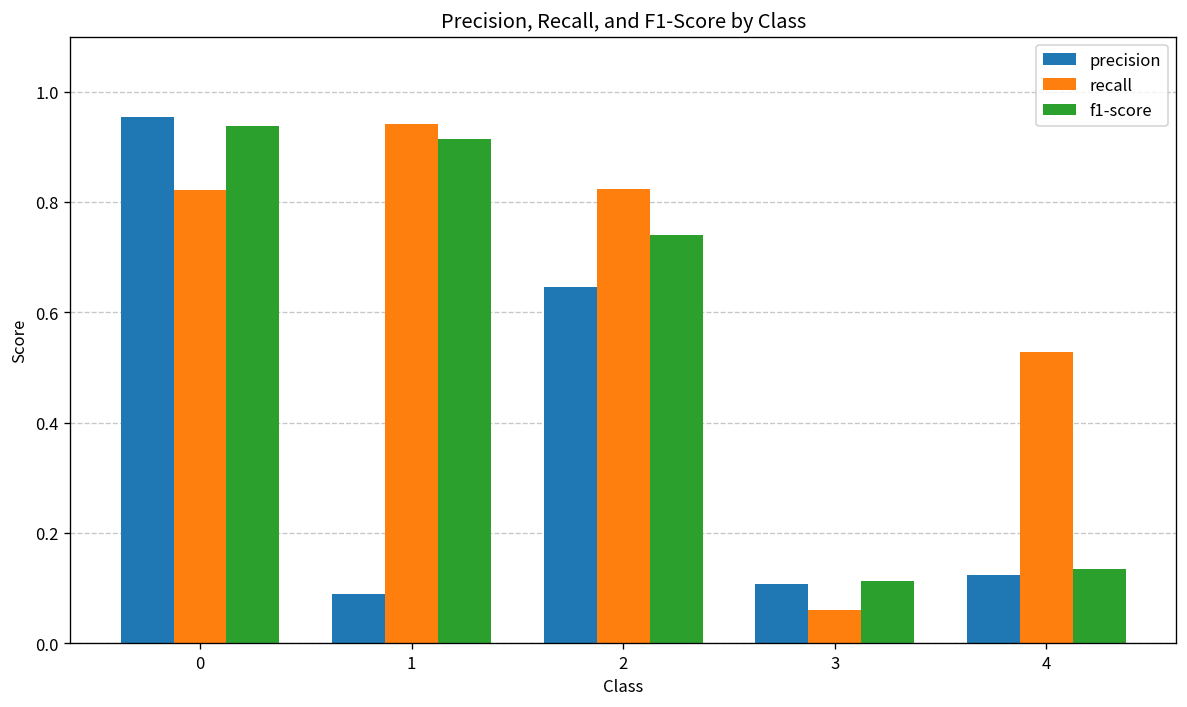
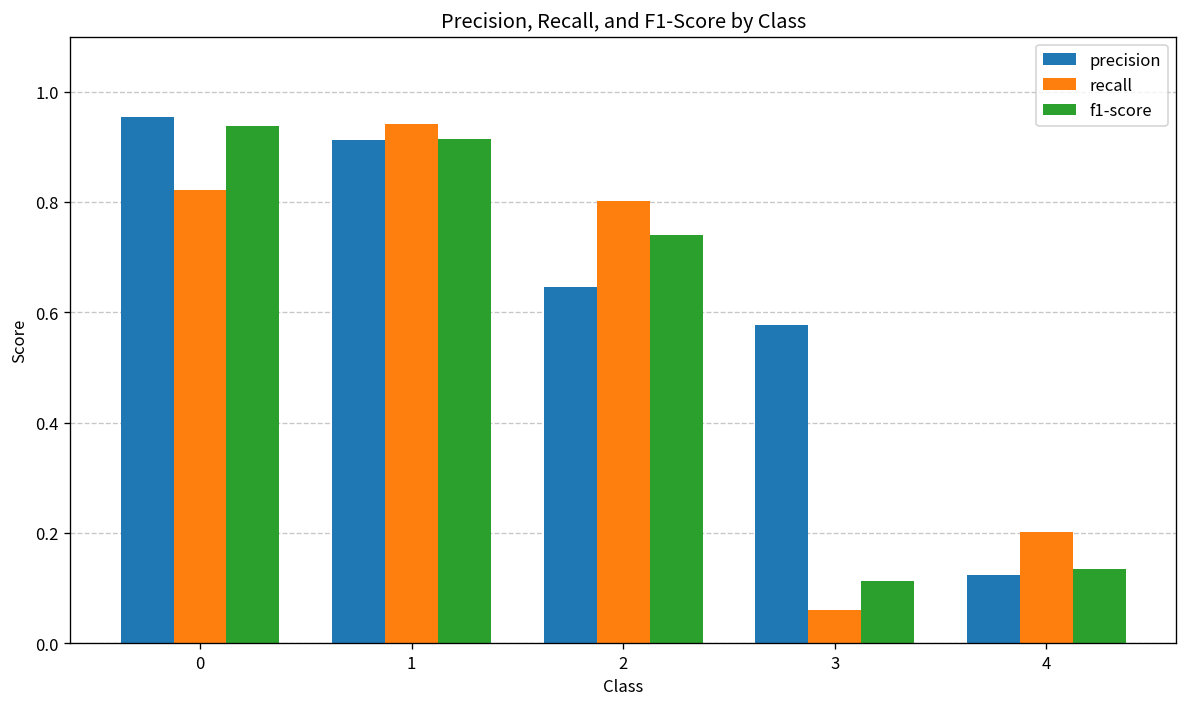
precision, 1: 0.09 -> 0.91
recall, 2: 0.82 -> 0.80
precision, 3: 0.11 -> 0.58
recall, 4: 0.53 -> 0.20
